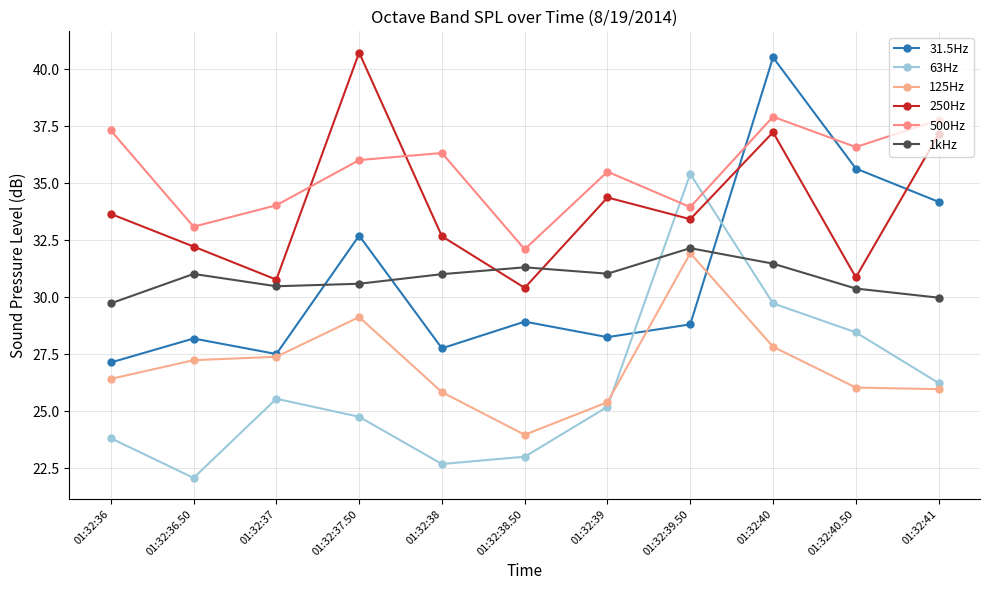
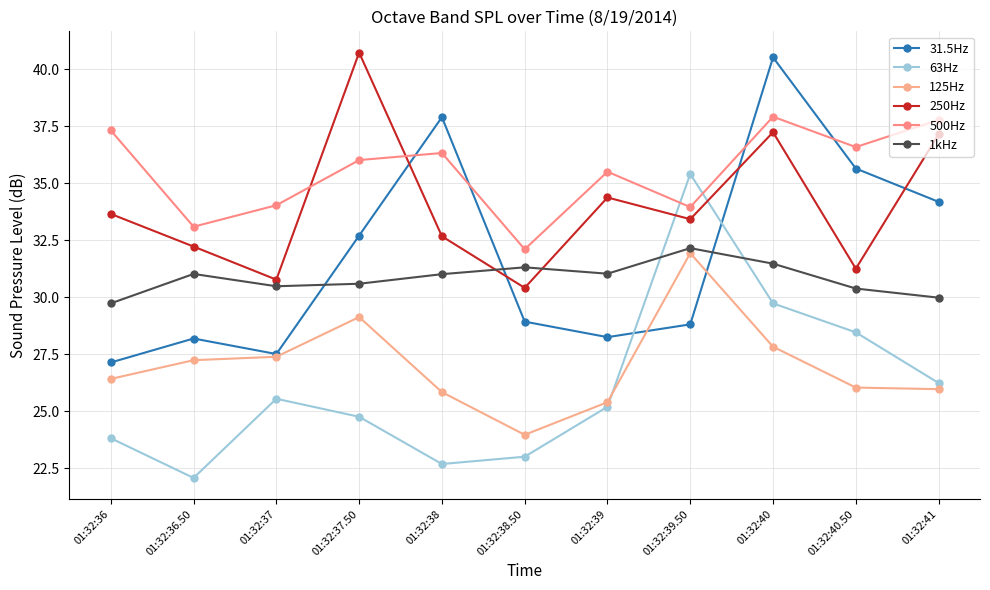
31.5Hz, 01:32:38: 27.8 -> 37.9
250Hz, 01:32:40.50: 30.9 -> 31.3
